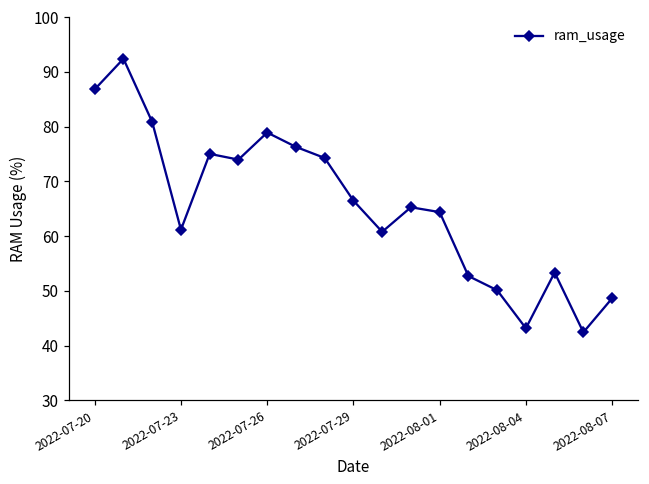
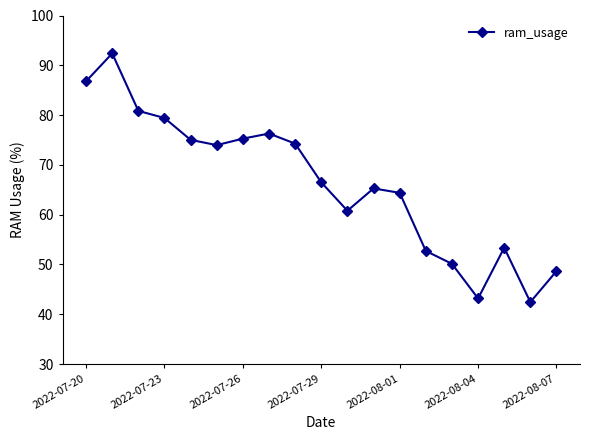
2022-07-23: 61 -> 79
2022-07-26: 79 -> 75
